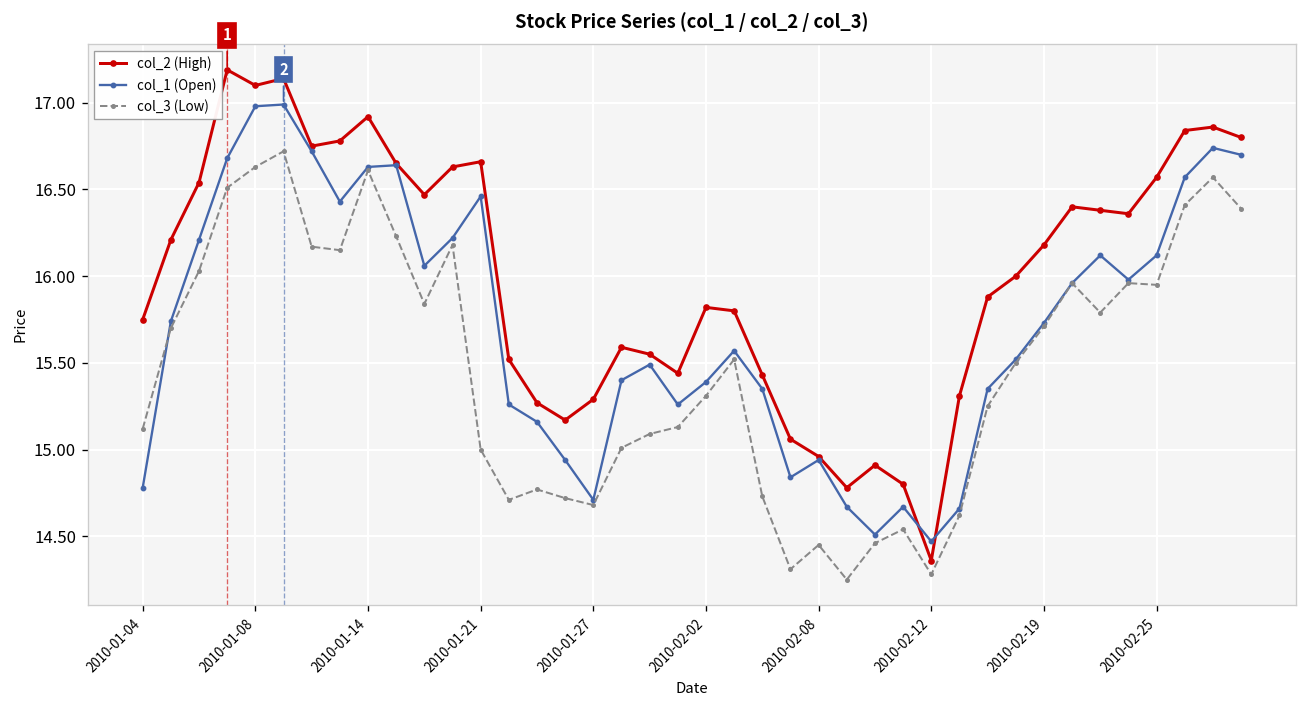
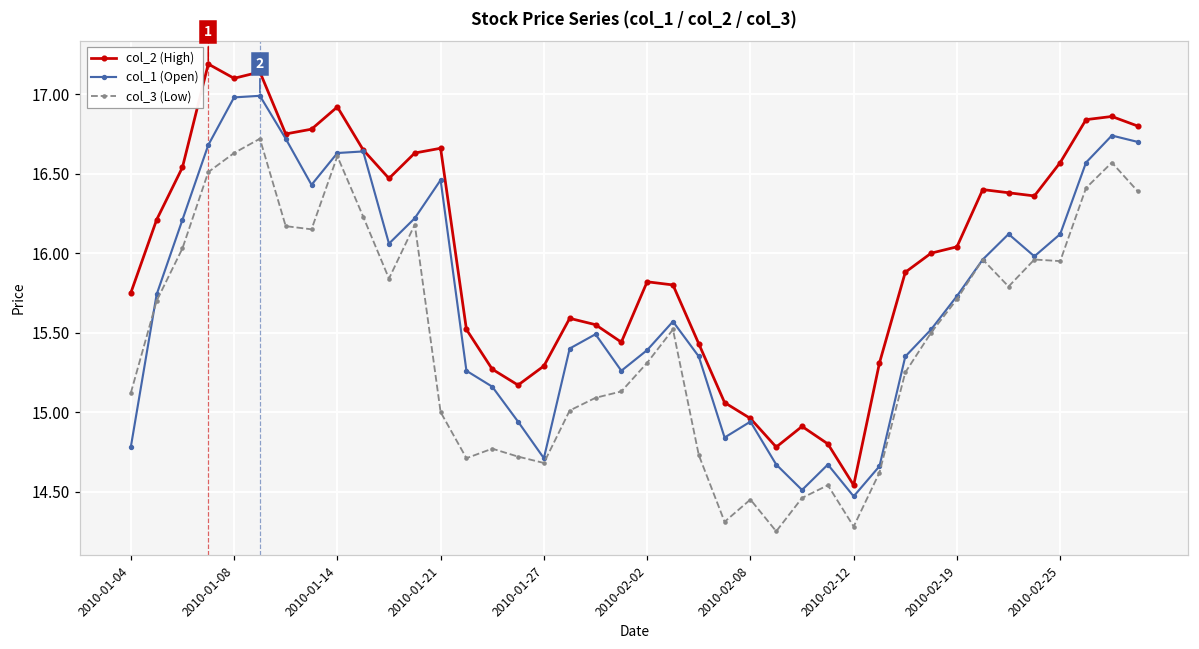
col_2 (High), 2010-02-12: 14.36 -> 14.54
col_2 (High), 2010-02-19: 16.18 -> 16.04
